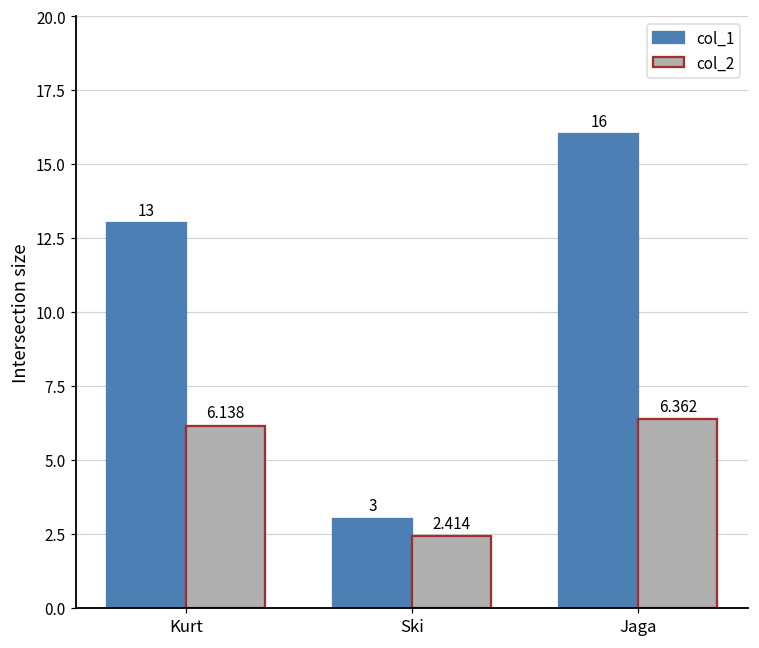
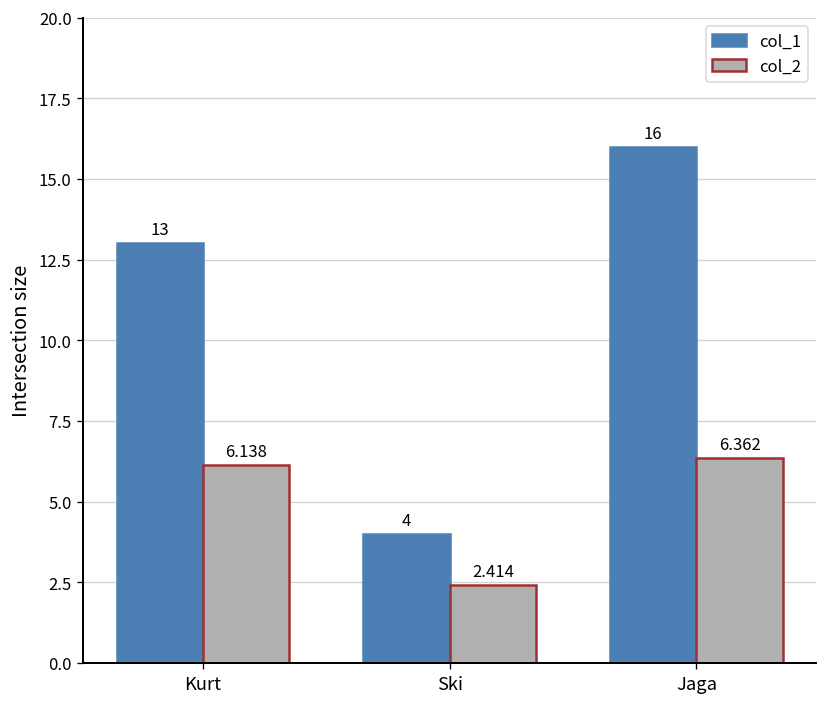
col_1, Ski: 3 -> 4
